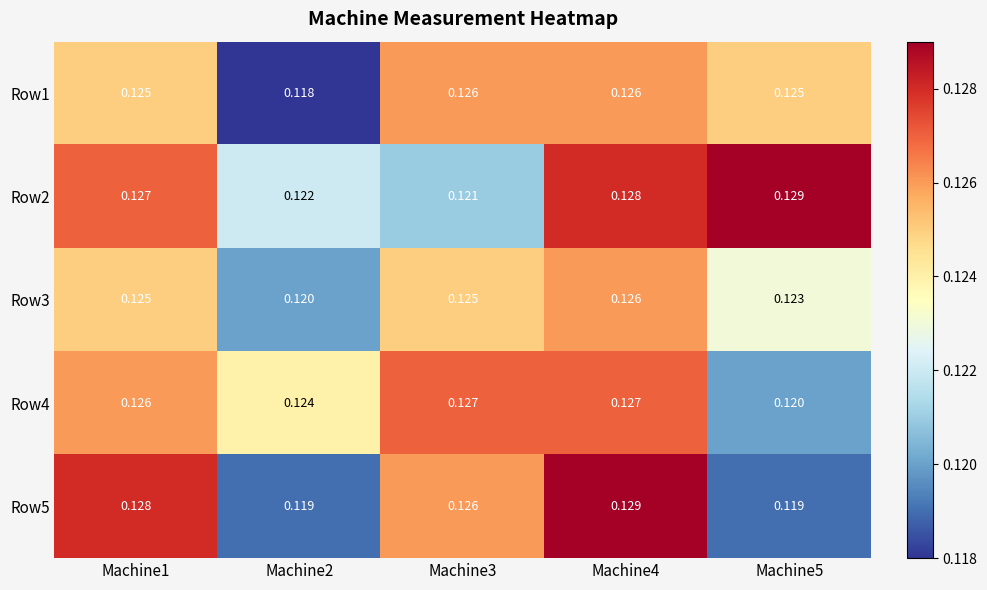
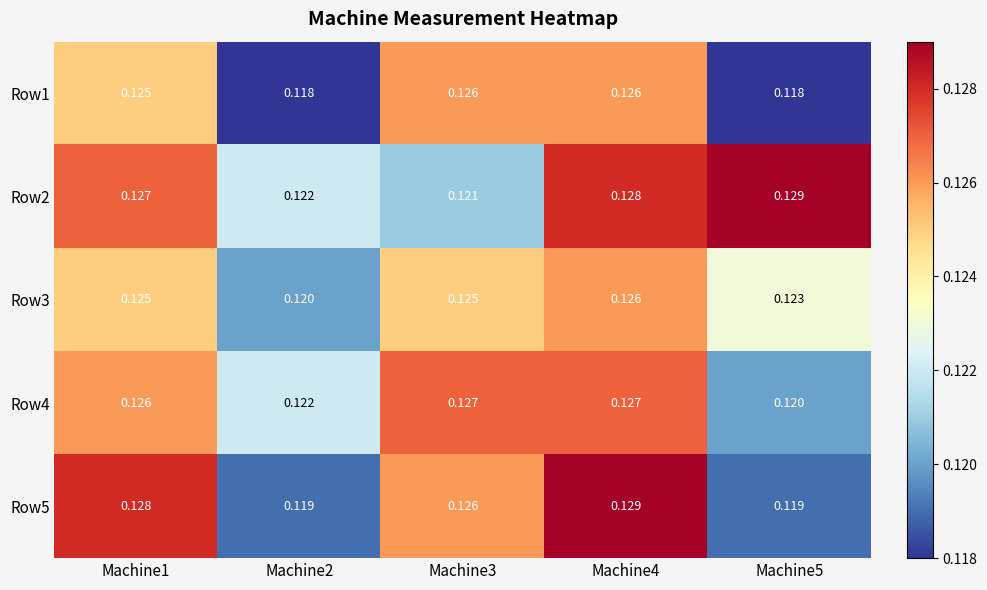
Row1, Machine5: 0.125 -> 0.118
Row4, Machine2: 0.124 -> 0.122
